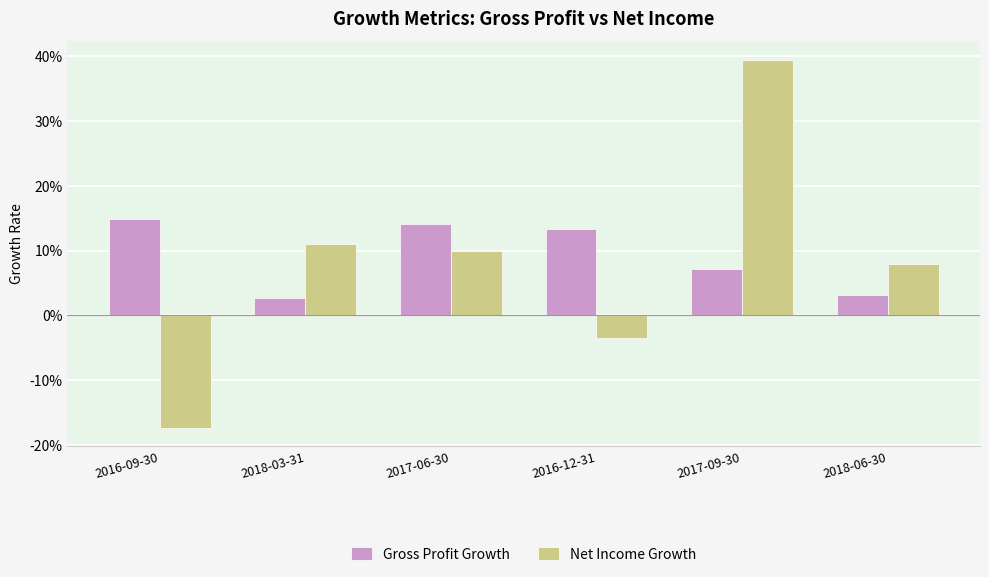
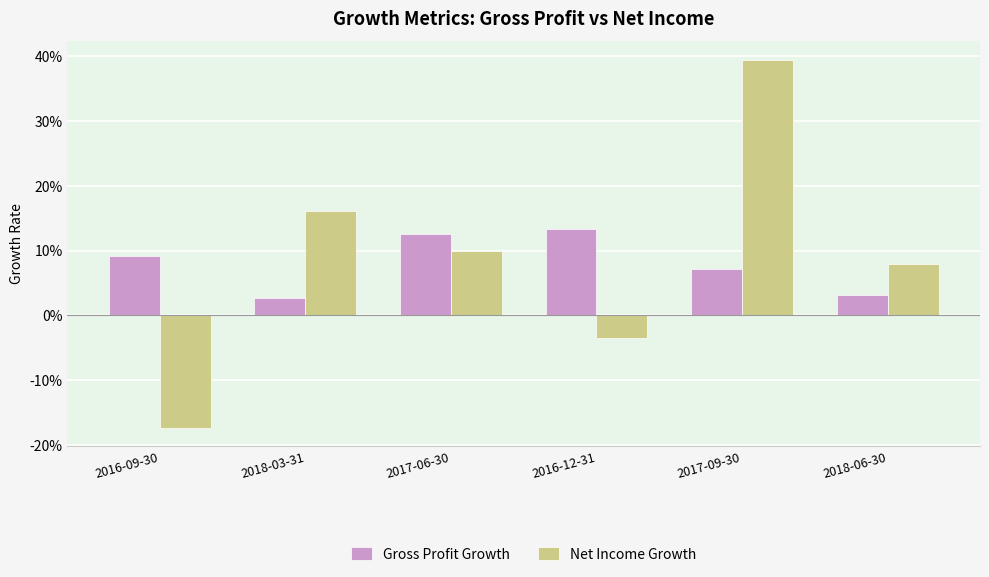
Gross Profit Growth, 2016-09-30: 15% -> 9%
Net Income Growth, 2018-03-31: 11% -> 16%
Gross Profit Growth, 2017-06-30: 14% -> 13%
